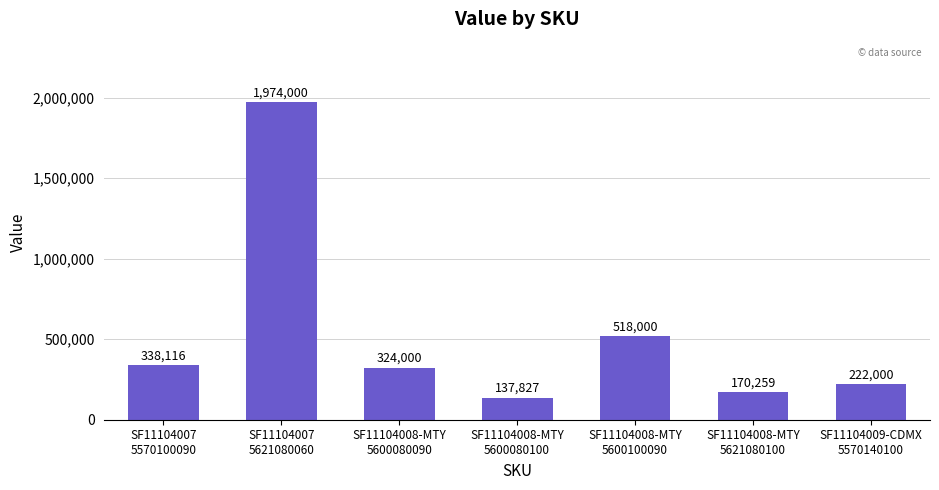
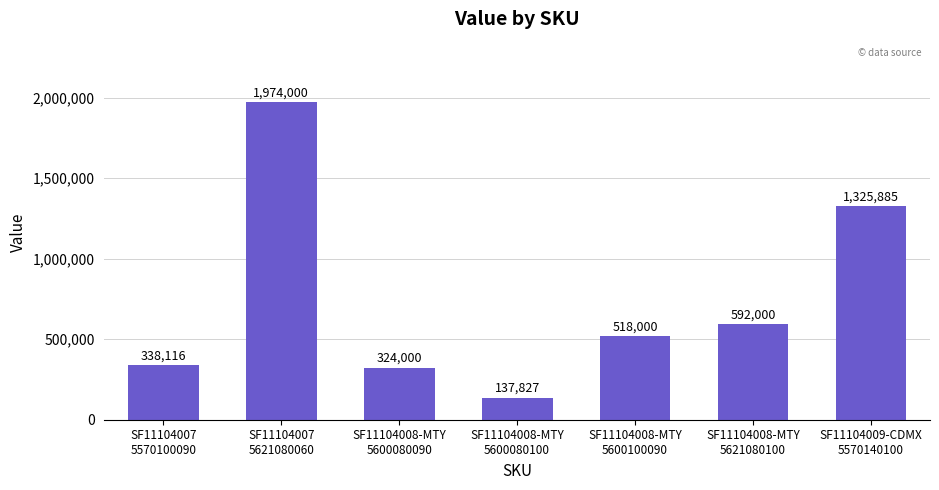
SF11104008-MTY 5621080100: 170,259 -> 592,000
SF11104009-CDMX 5570140100: 222,000 -> 1,325,885
